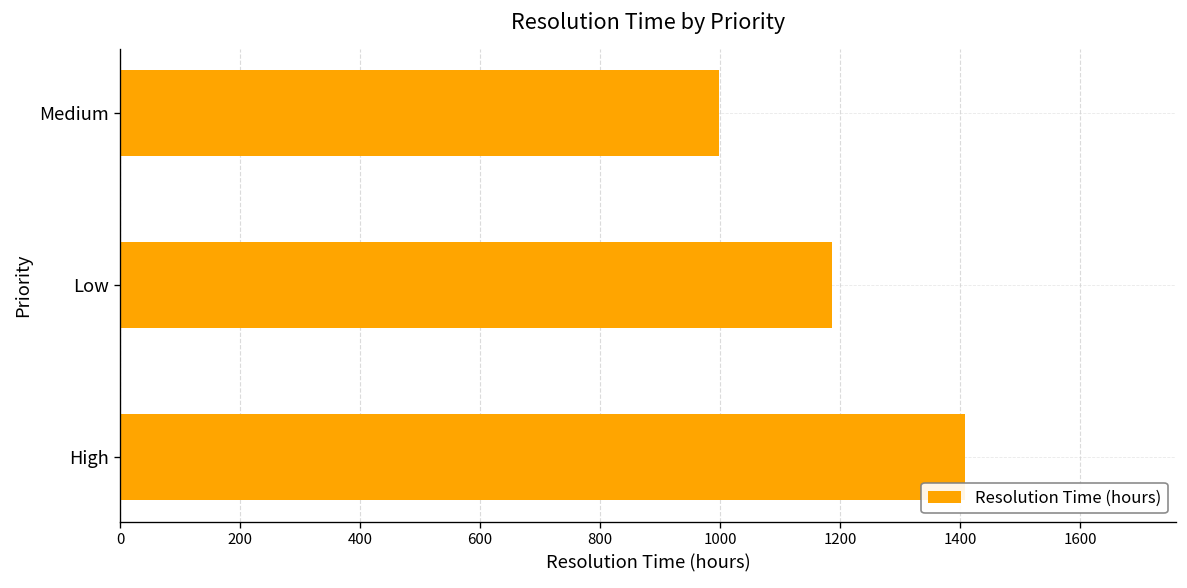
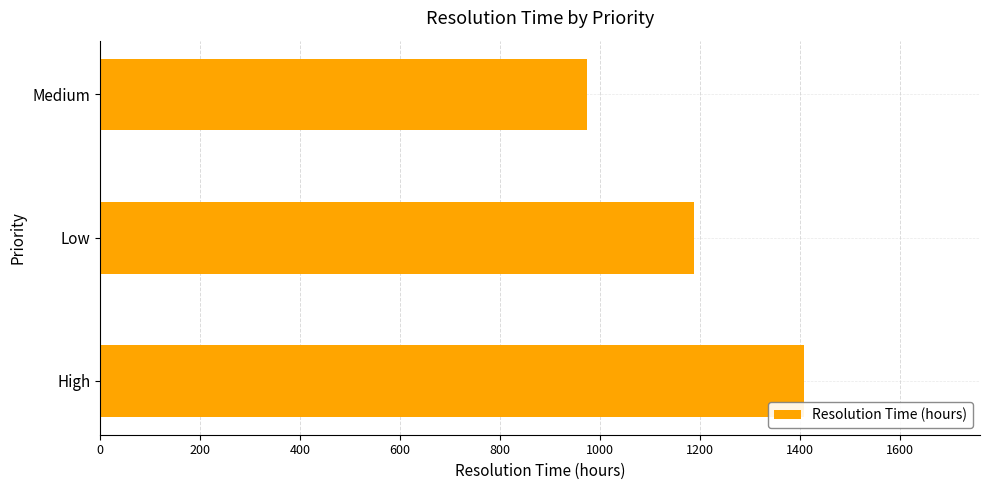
Medium: 1000 -> 970
